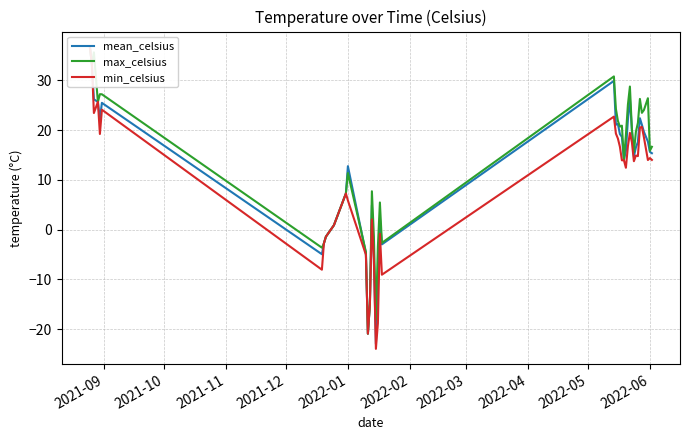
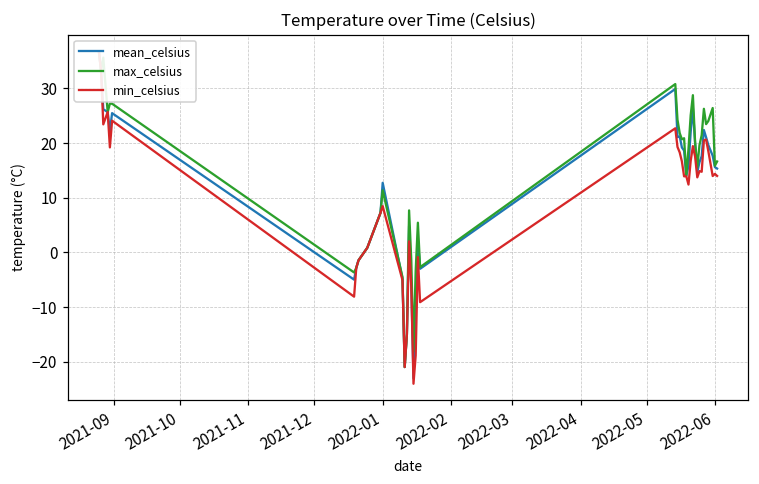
min_celsius, 2022-01: 6 -> 8
